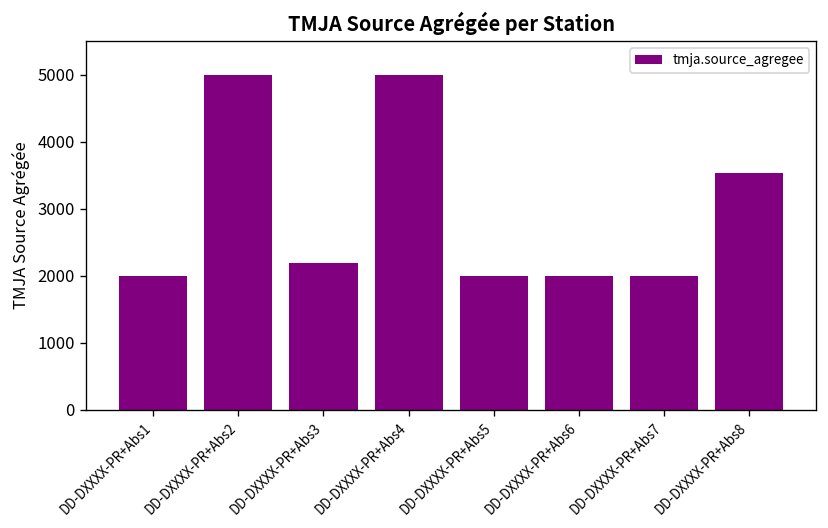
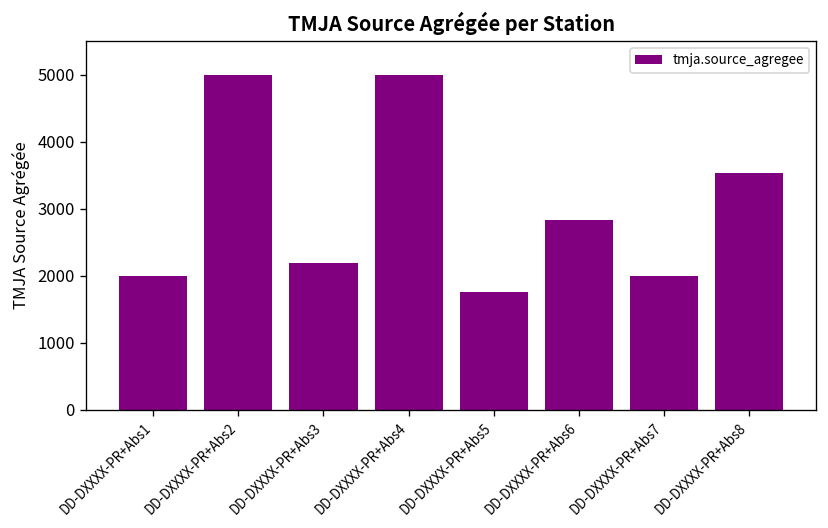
DD-DXXXX-PR+Abs5: 2000 -> 1800
DD-DXXXX-PR+Abs6: 2000 -> 2800
